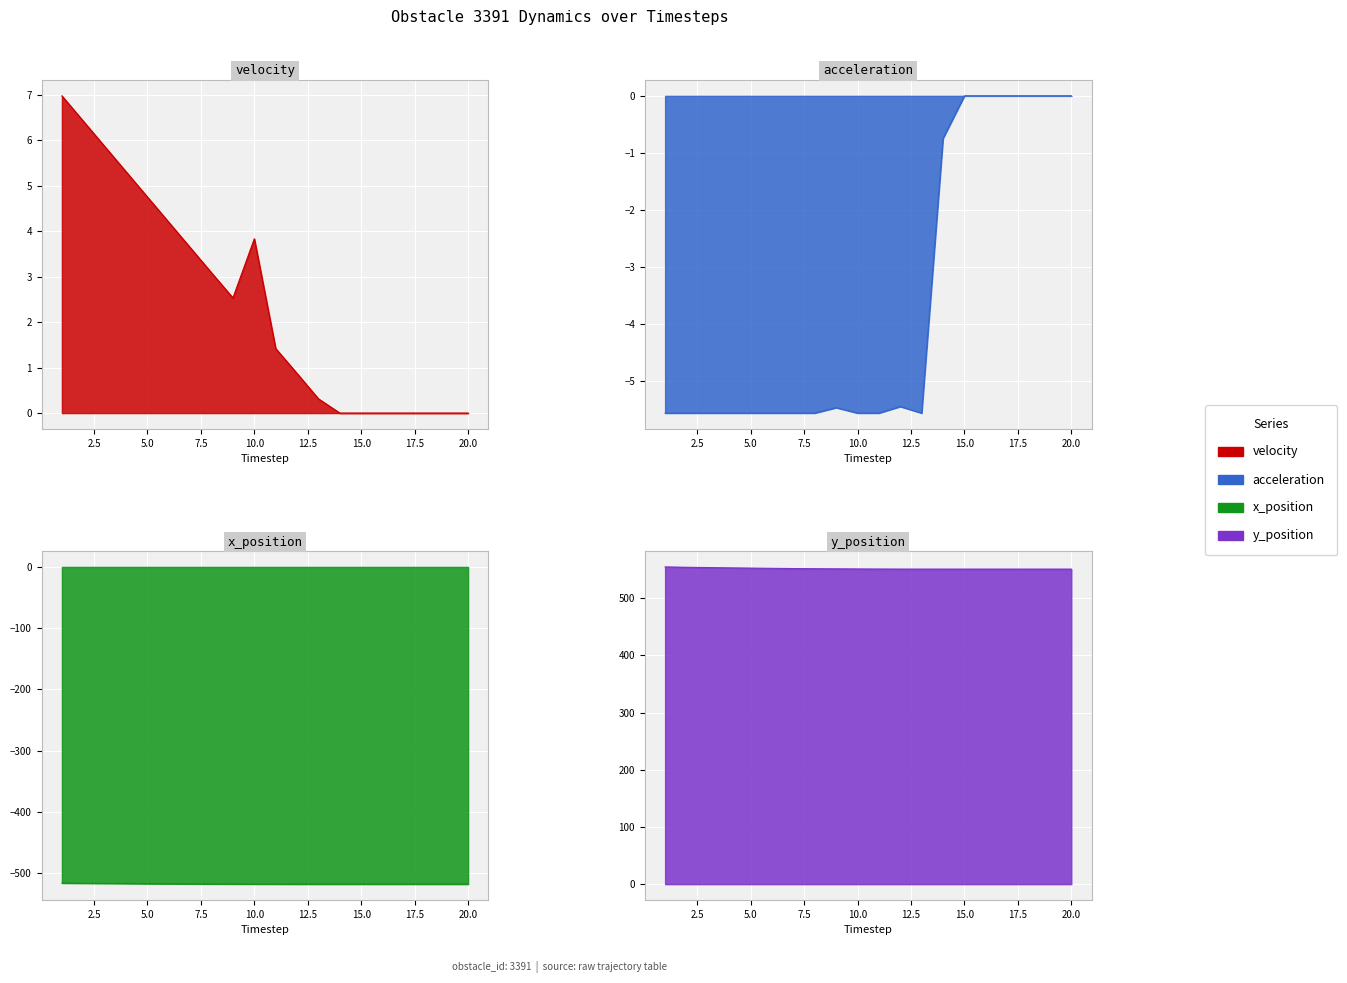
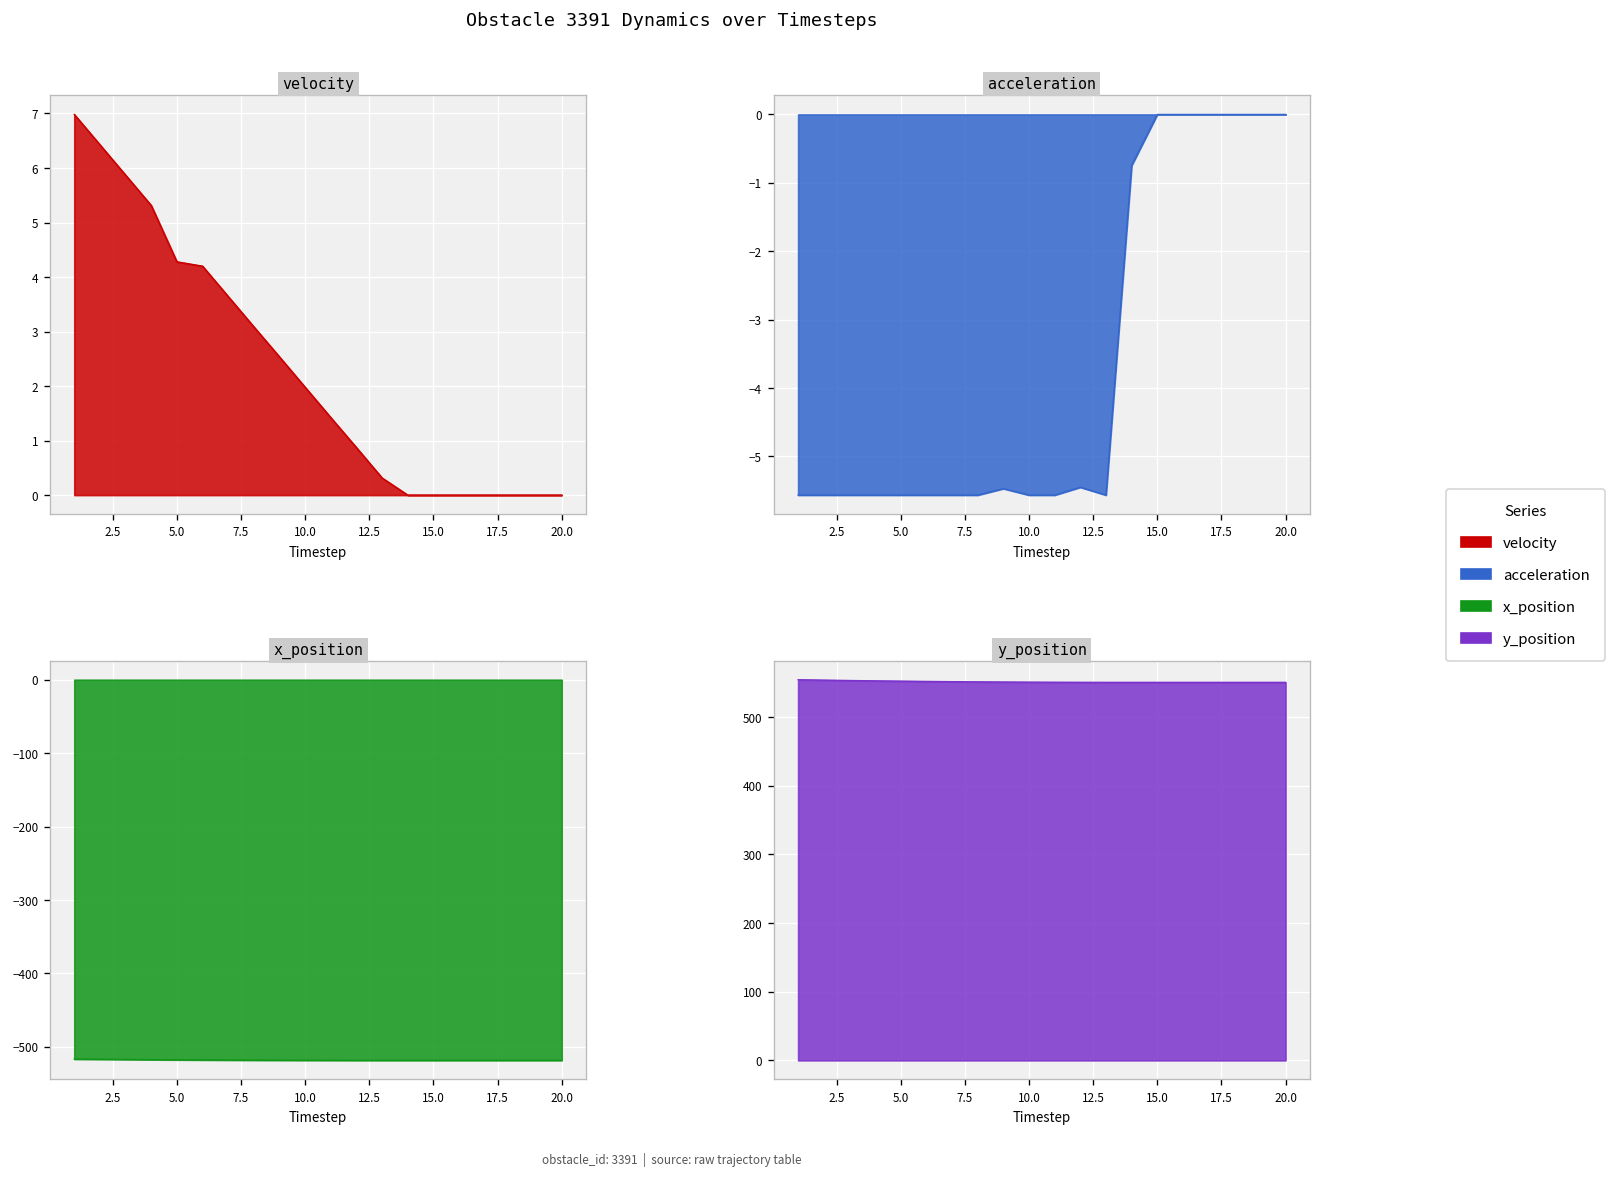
velocity, 5.0: 4.8 -> 4.3
velocity, 10.0: 3.8 -> 2.0
